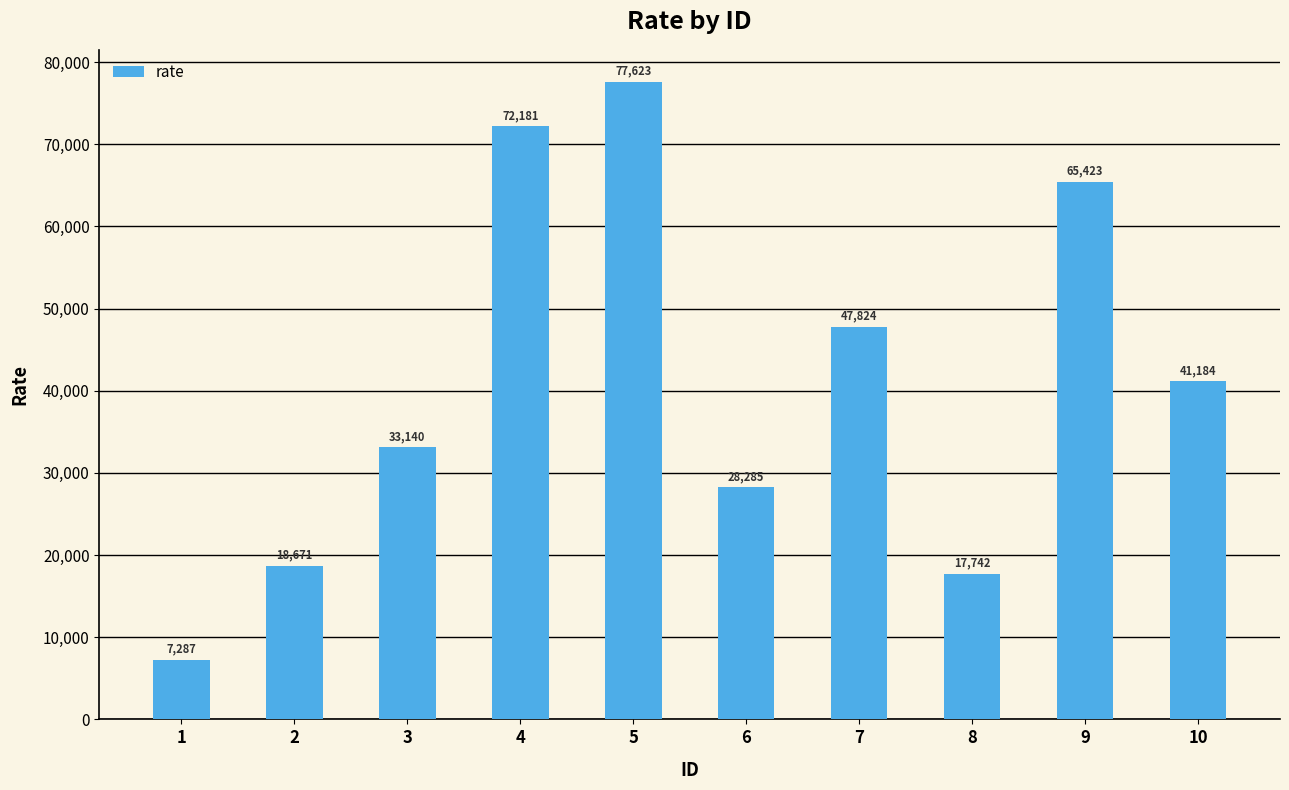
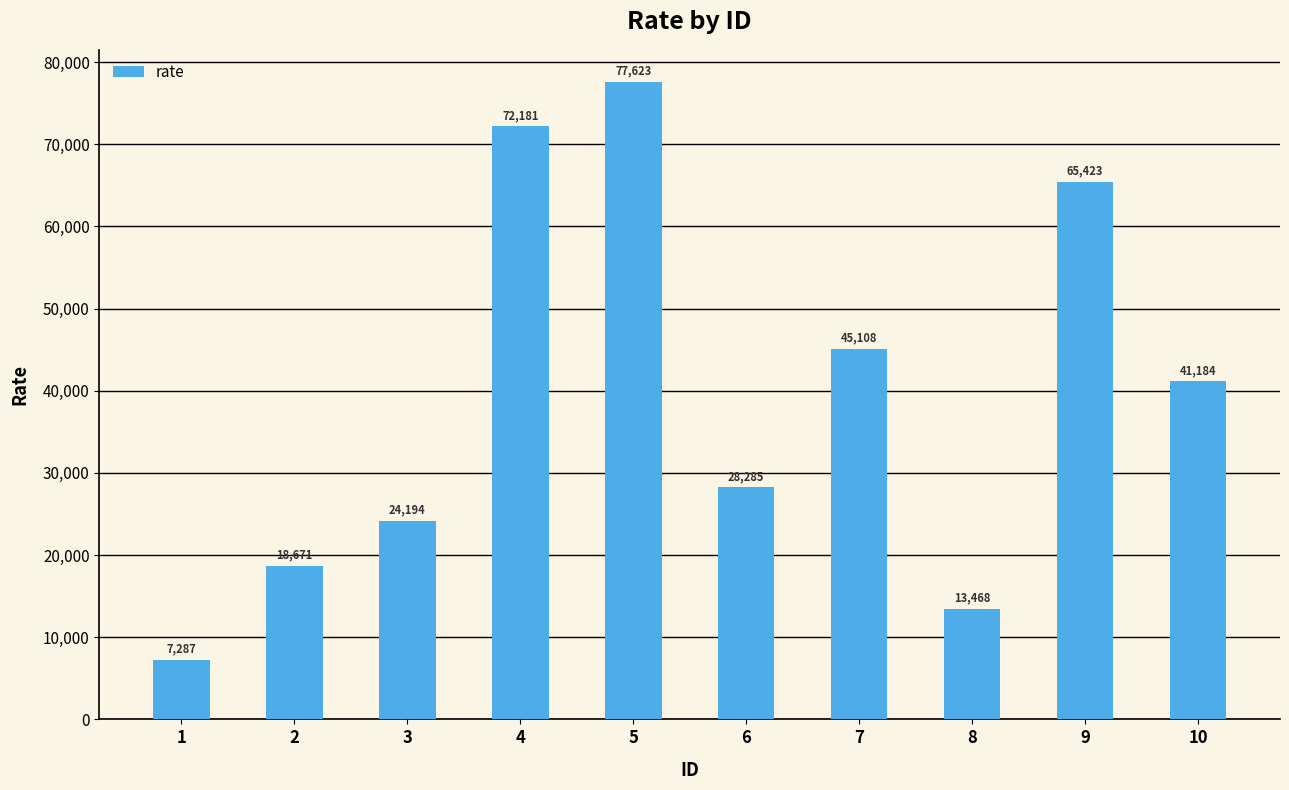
3: 33,140 -> 24,194
7: 47,824 -> 45,108
8: 17,742 -> 13,468
